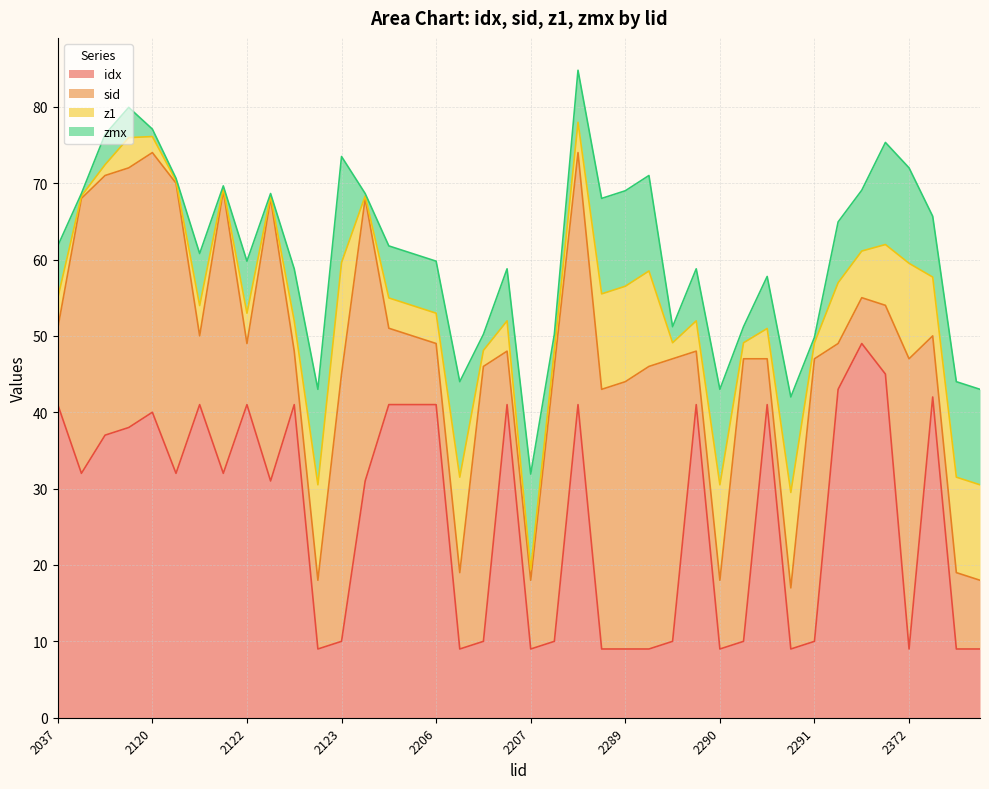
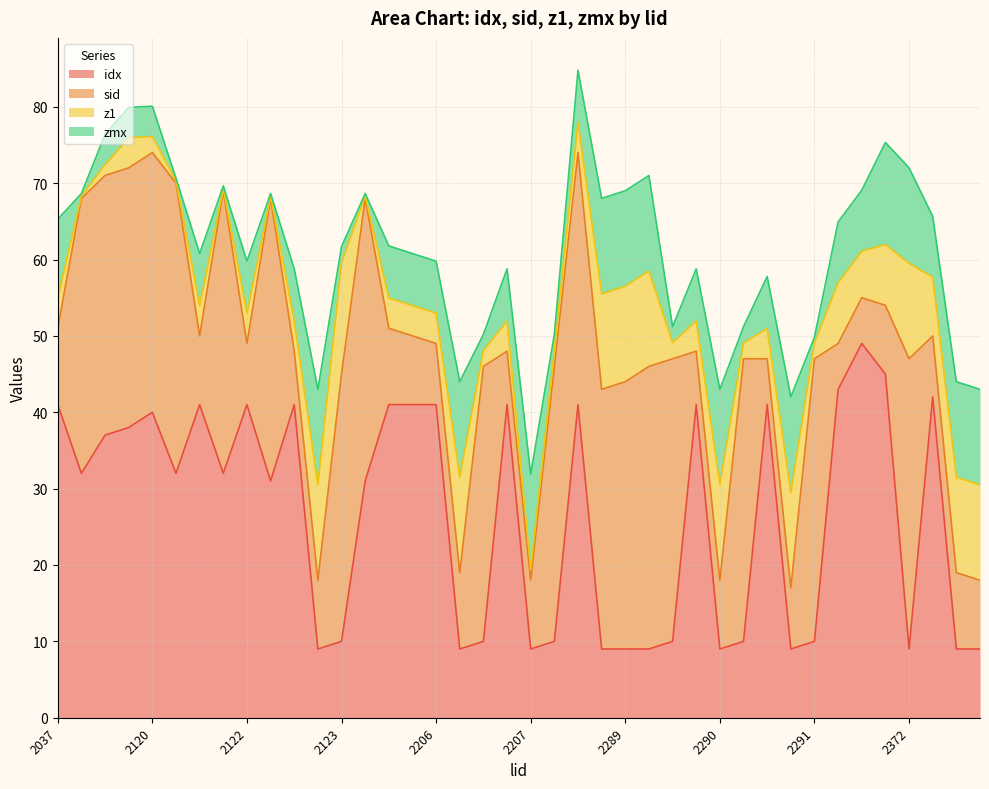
zmx, 2037: 7 -> 10
zmx, 2120: 1 -> 4
zmx, 2123: 14 -> 2
